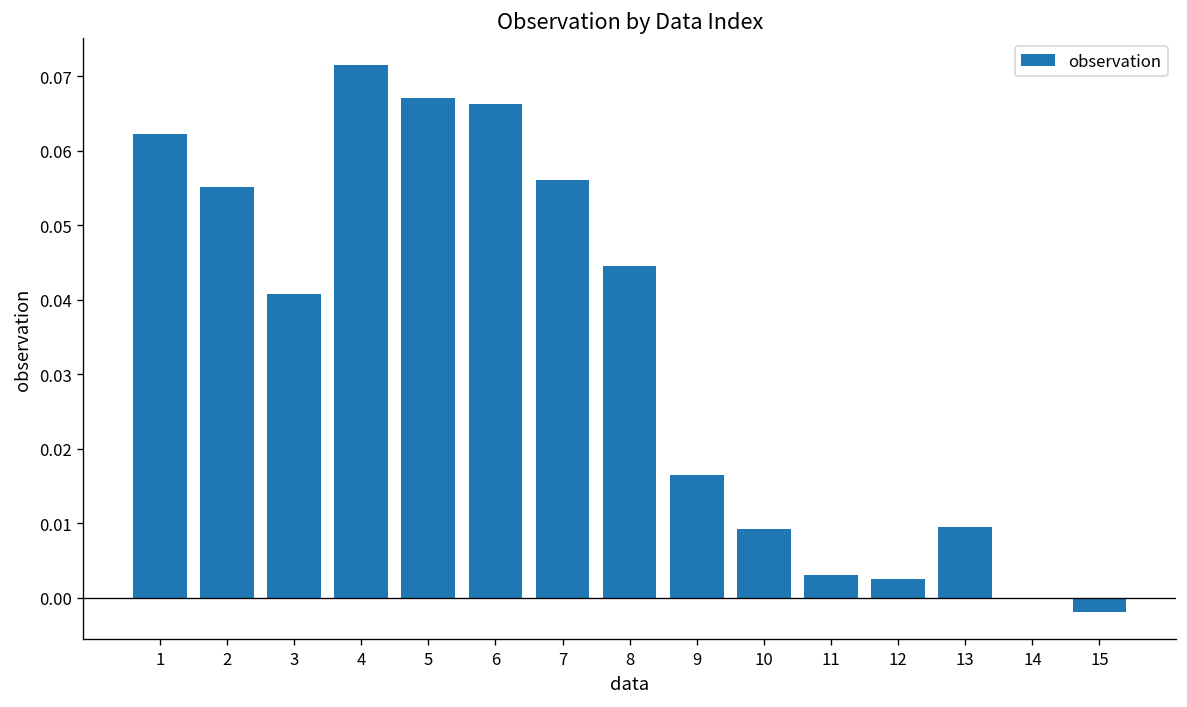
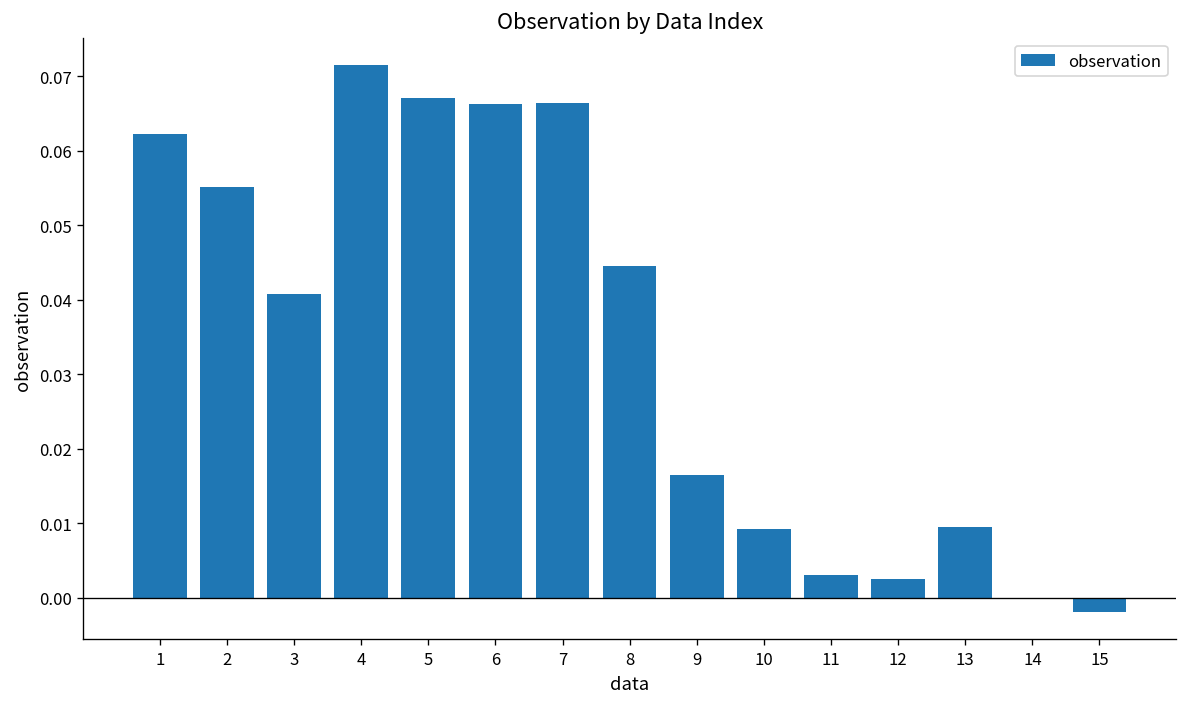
7: 0.056 -> 0.066
